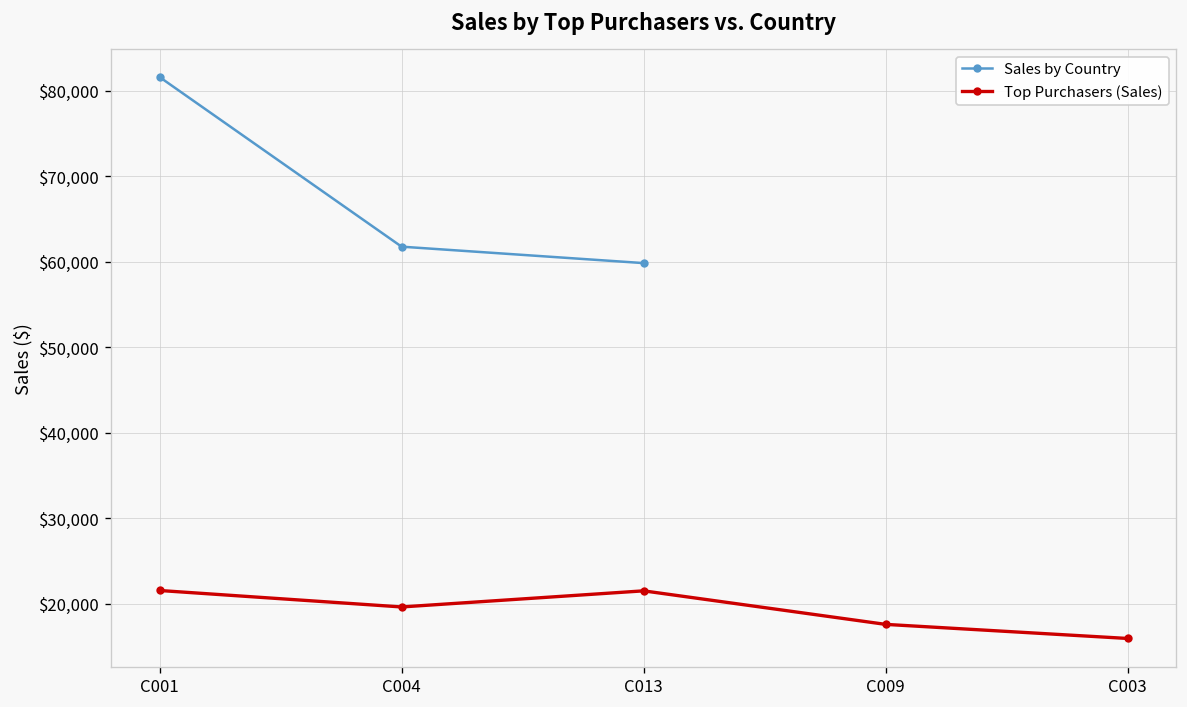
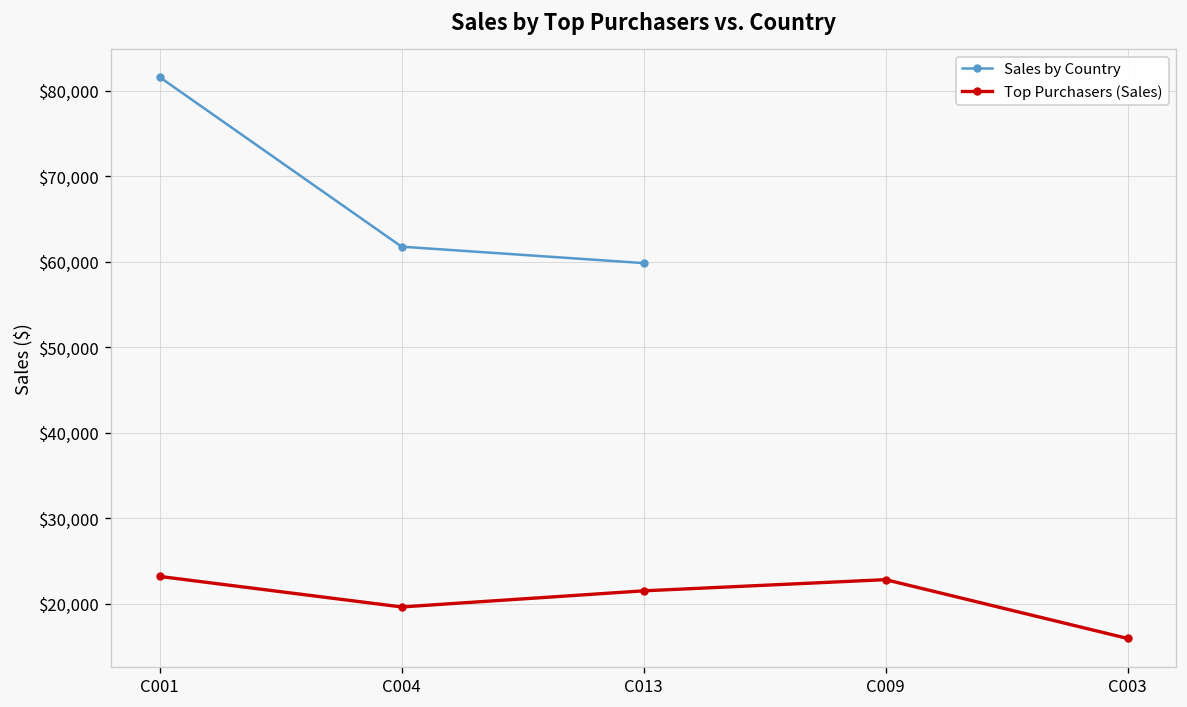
Top Purchasers (Sales), C001: $22,000 -> $23,000
Top Purchasers (Sales), C009: $18,000 -> $23,000
